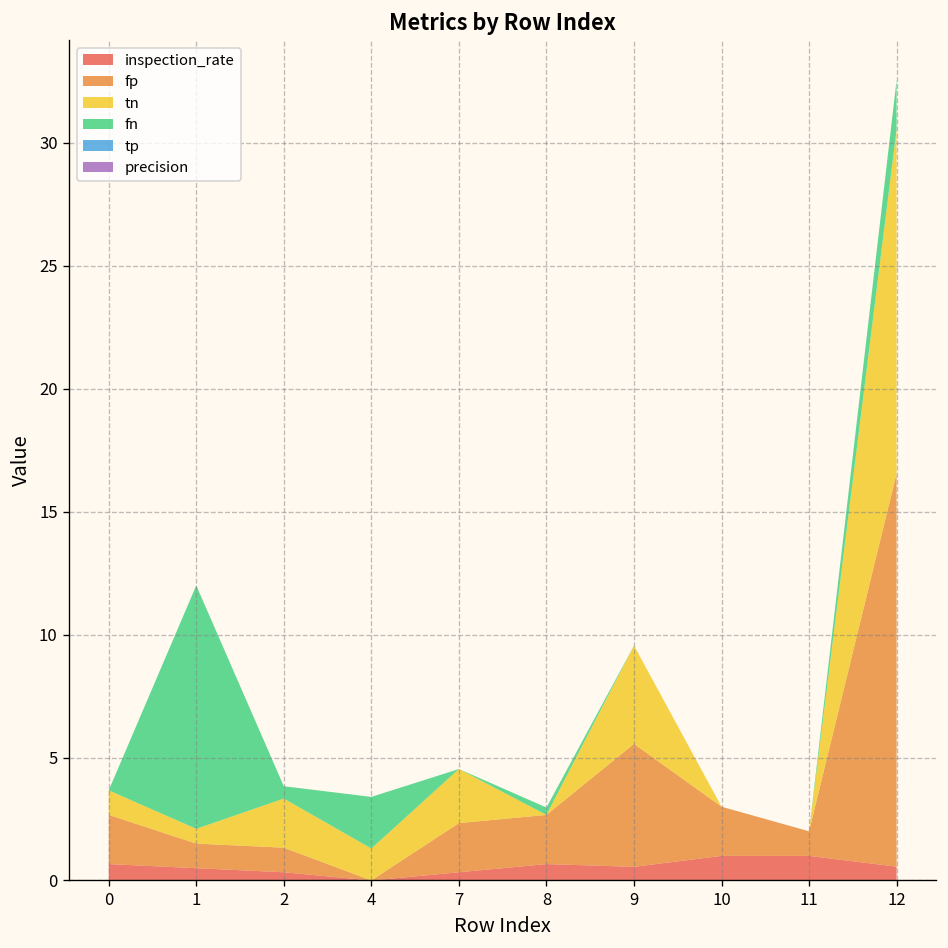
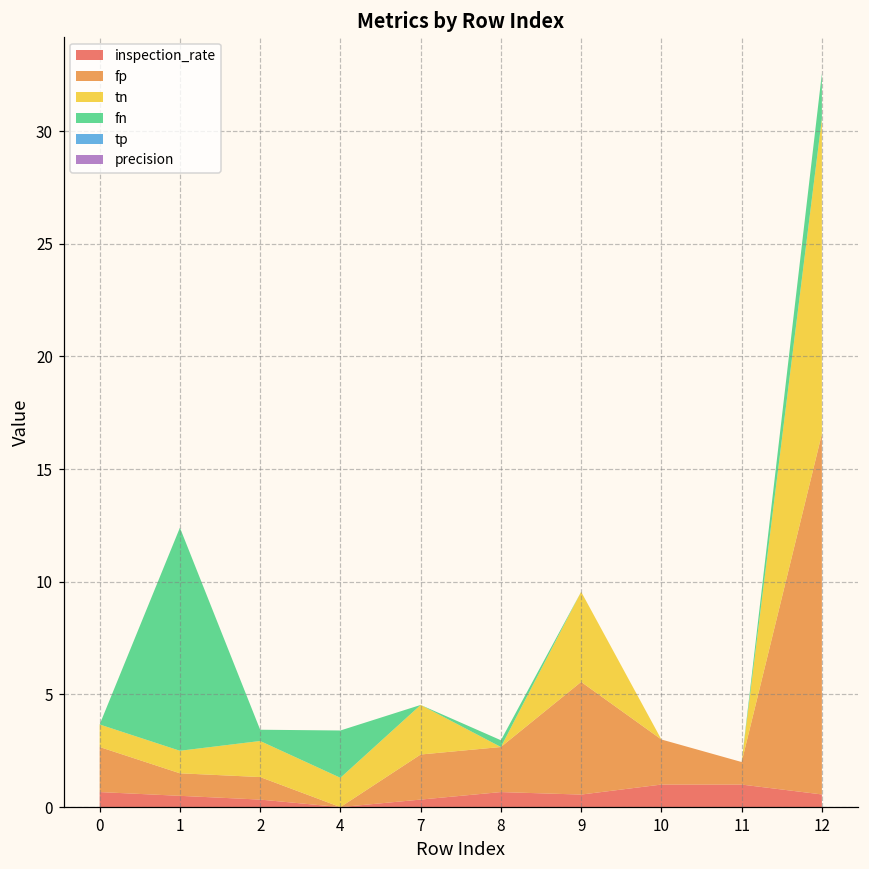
tn, 1: 0.6 -> 1.0
tn, 2: 2.0 -> 1.6
